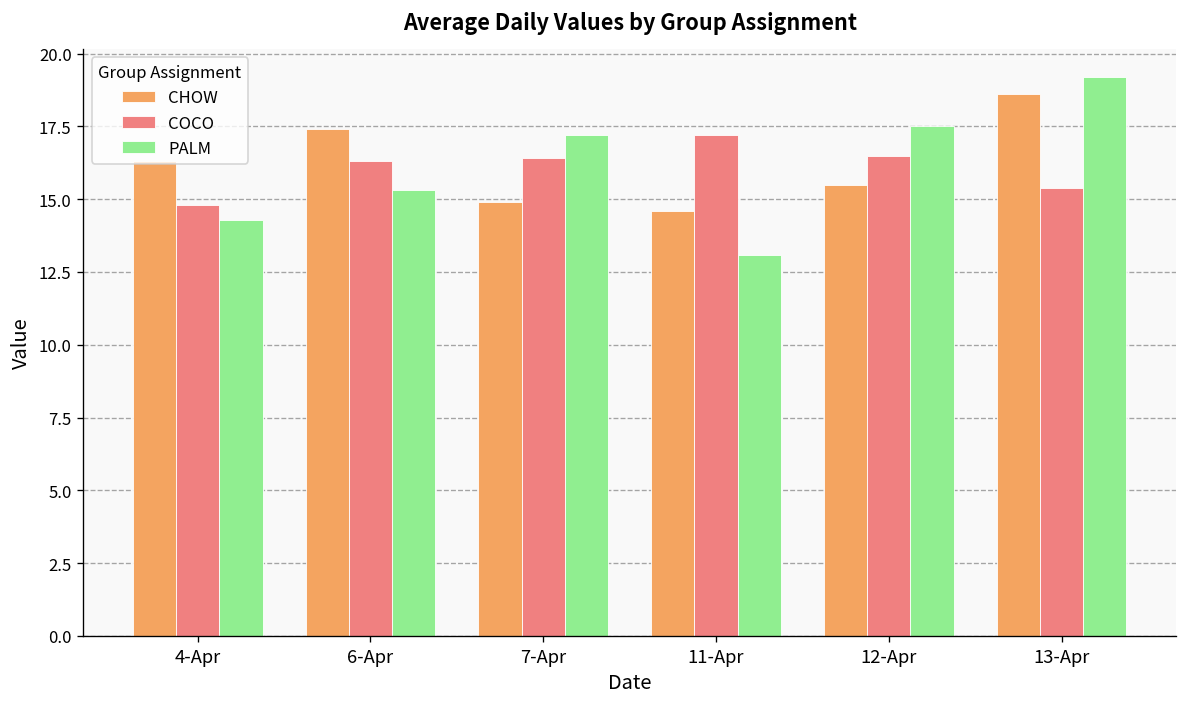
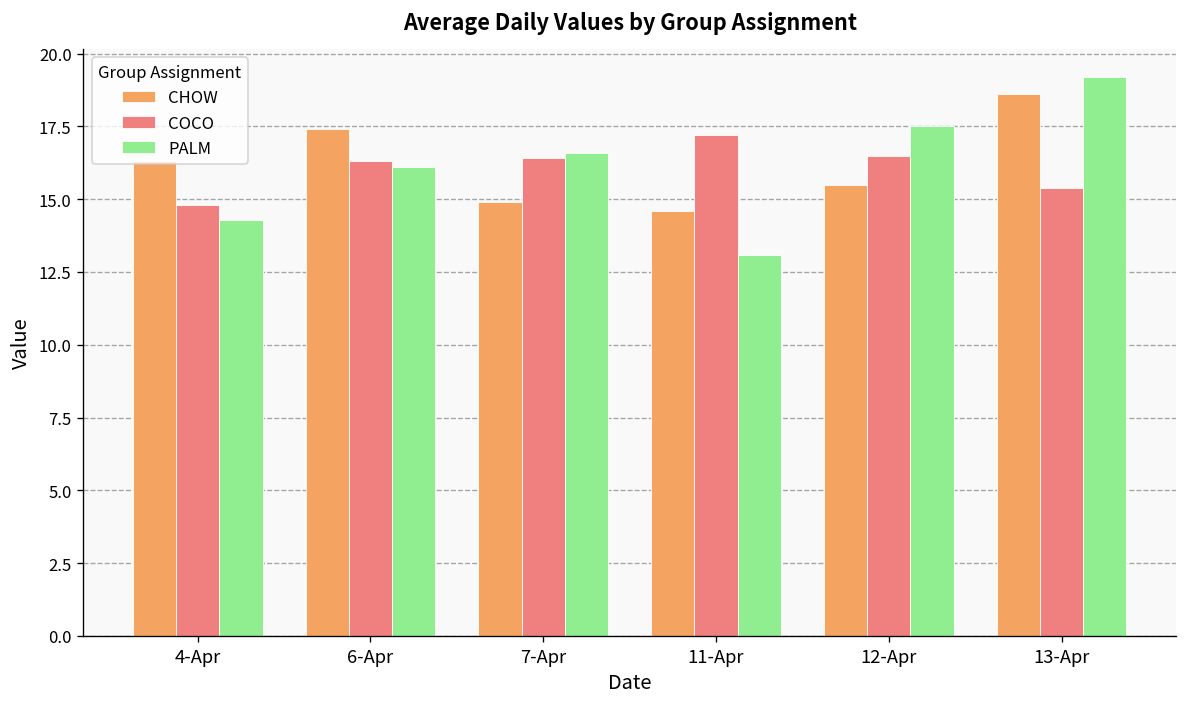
PALM, 6-Apr: 15.3 -> 16.1
PALM, 7-Apr: 17.2 -> 16.6
